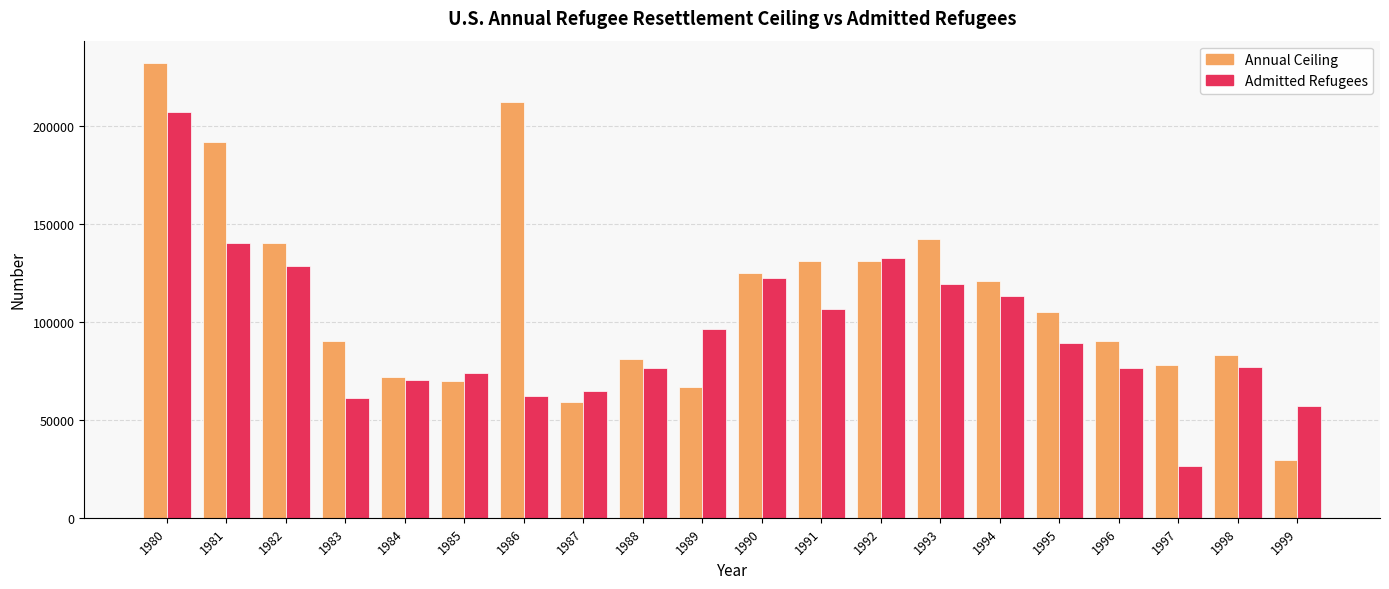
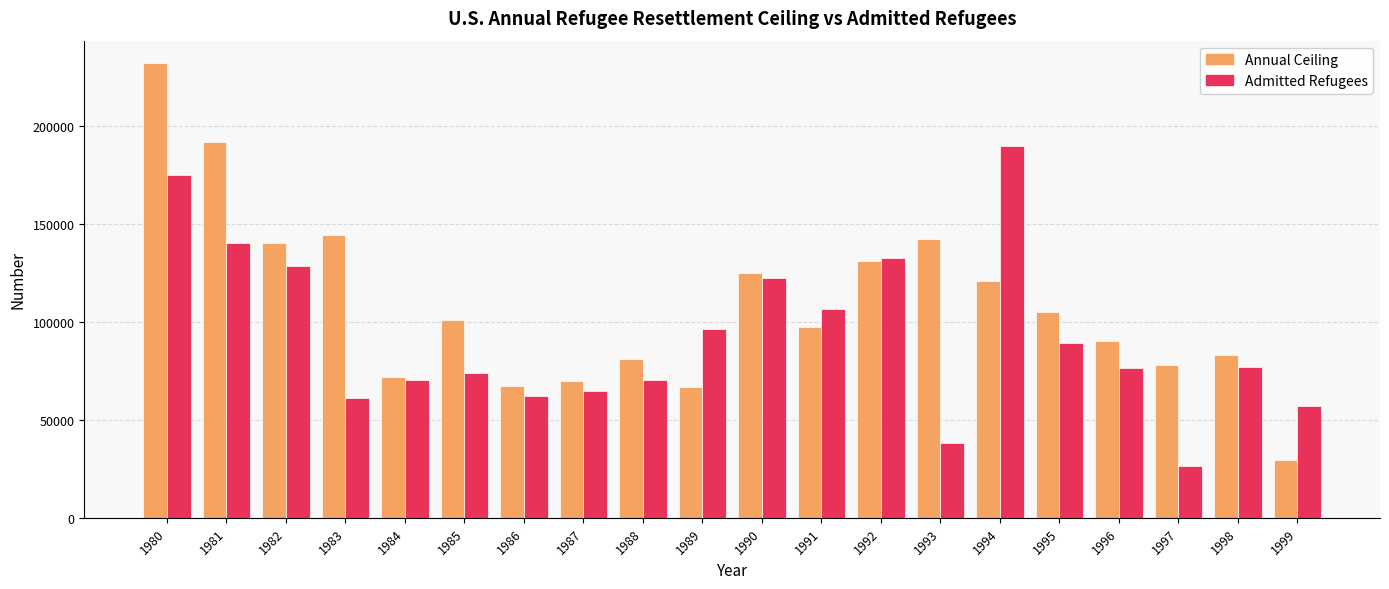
Admitted Refugees, 1980: 207000 -> 175000
Annual Ceiling, 1983: 90000 -> 144000
Annual Ceiling, 1985: 70000 -> 101000
Annual Ceiling, 1986: 212000 -> 67000
Annual Ceiling, 1987: 59000 -> 70000
Admitted Refugees, 1988: 76000 -> 70000
Annual Ceiling, 1991: 131000 -> 97000
Admitted Refugees, 1993: 119000 -> 38000
Admitted Refugees, 1994: 113000 -> 189000
